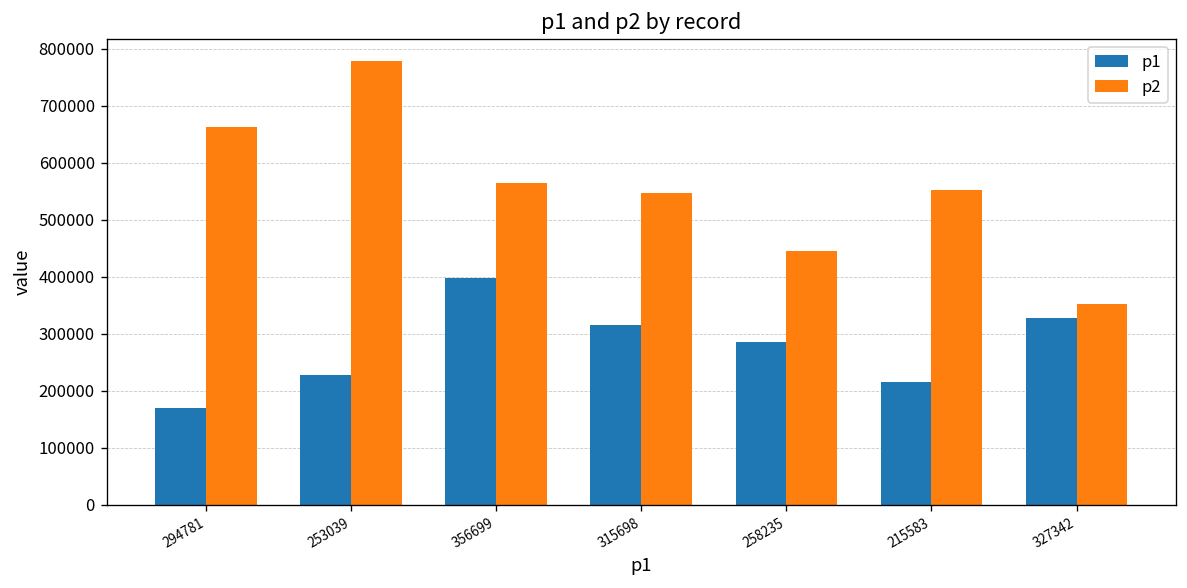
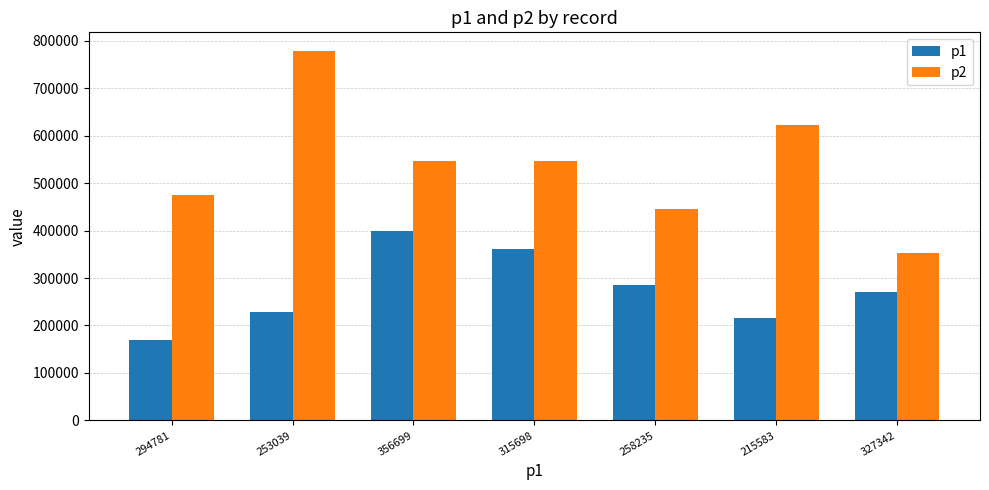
p2, 294781: 660000 -> 480000
p2, 356699: 570000 -> 550000
p1, 315698: 320000 -> 360000
p2, 215583: 550000 -> 620000
p1, 327342: 330000 -> 270000
